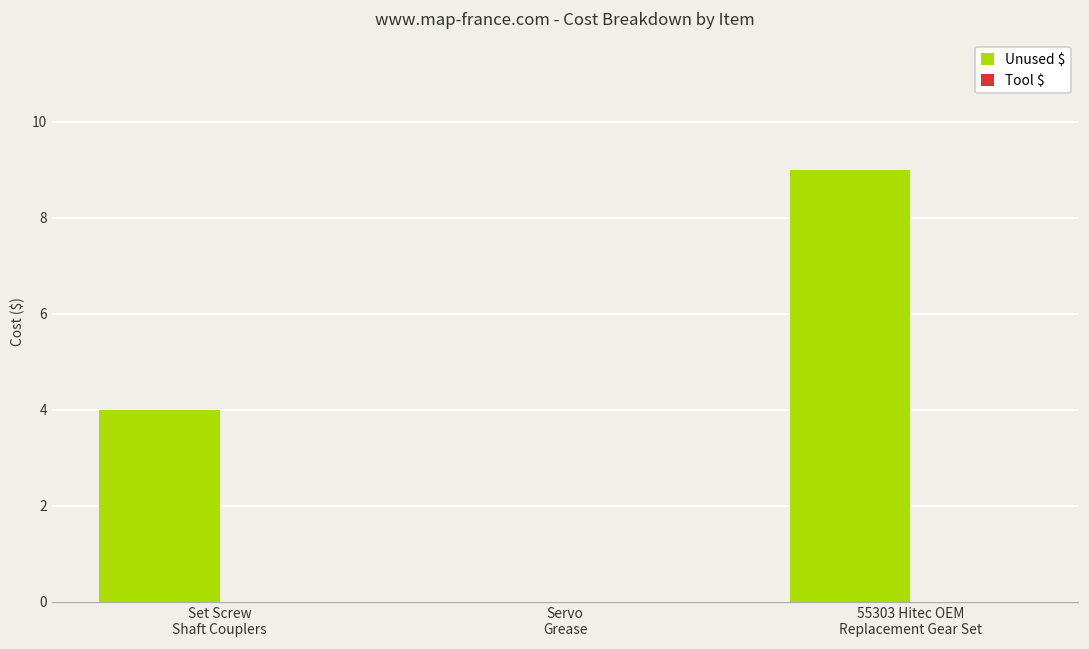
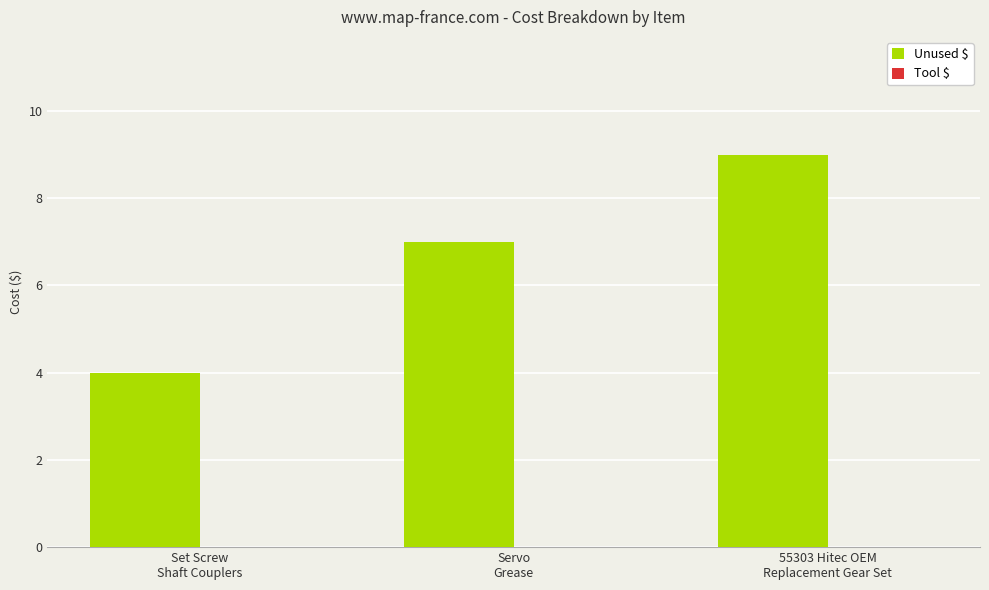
Unused $, Servo Grease: 0 -> 7
